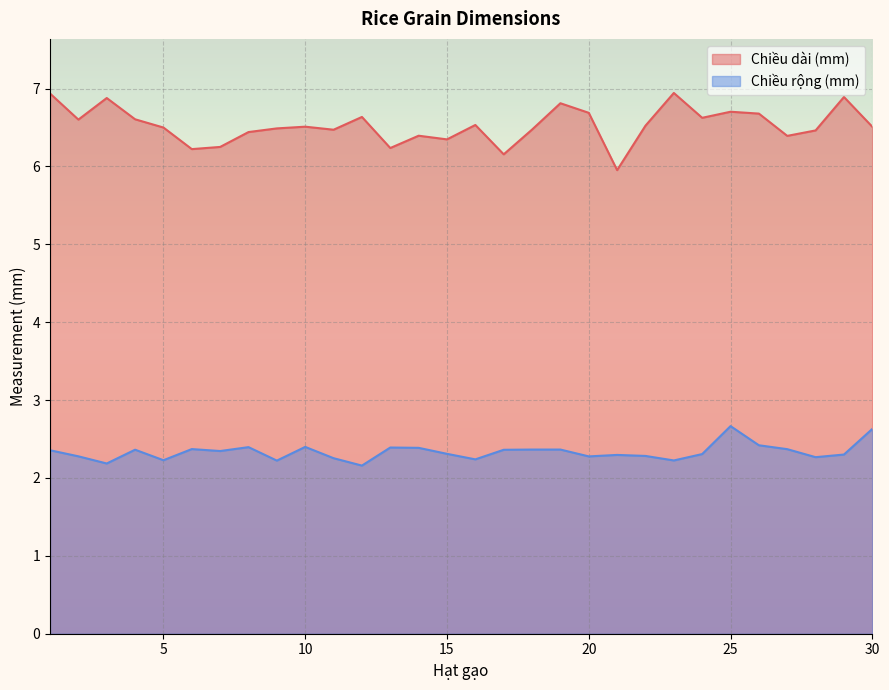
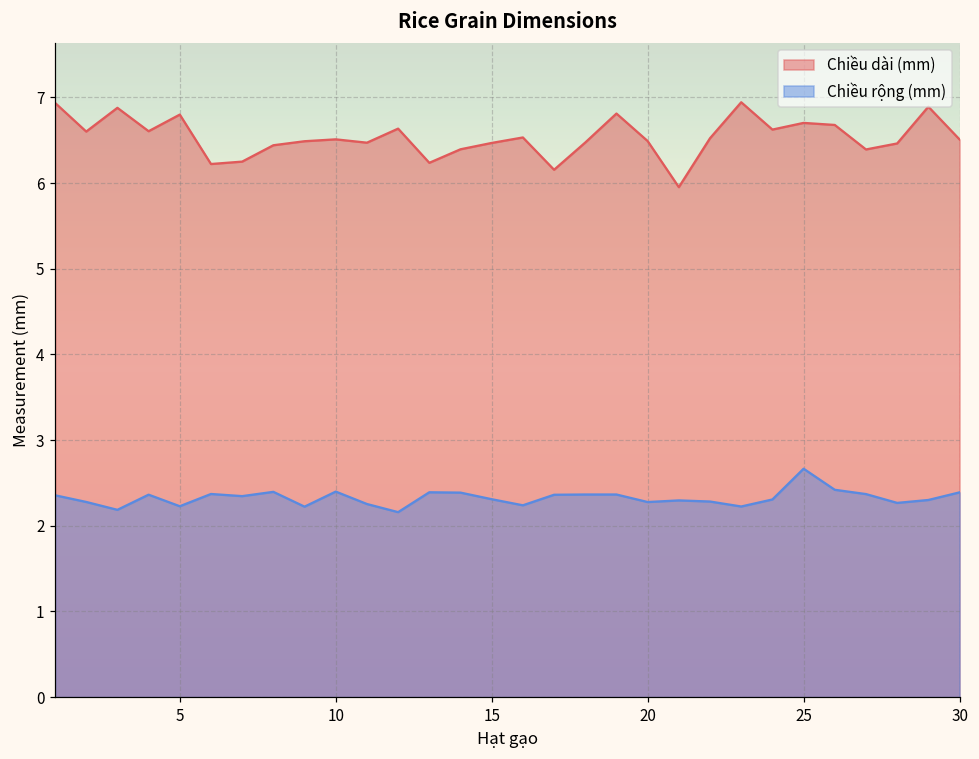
Chiều dài (mm), 5: 6.5 -> 6.8
Chiều dài (mm), 15: 6.3 -> 6.5
Chiều dài (mm), 20: 6.7 -> 6.5
Chiều rộng (mm), 30: 2.6 -> 2.4
